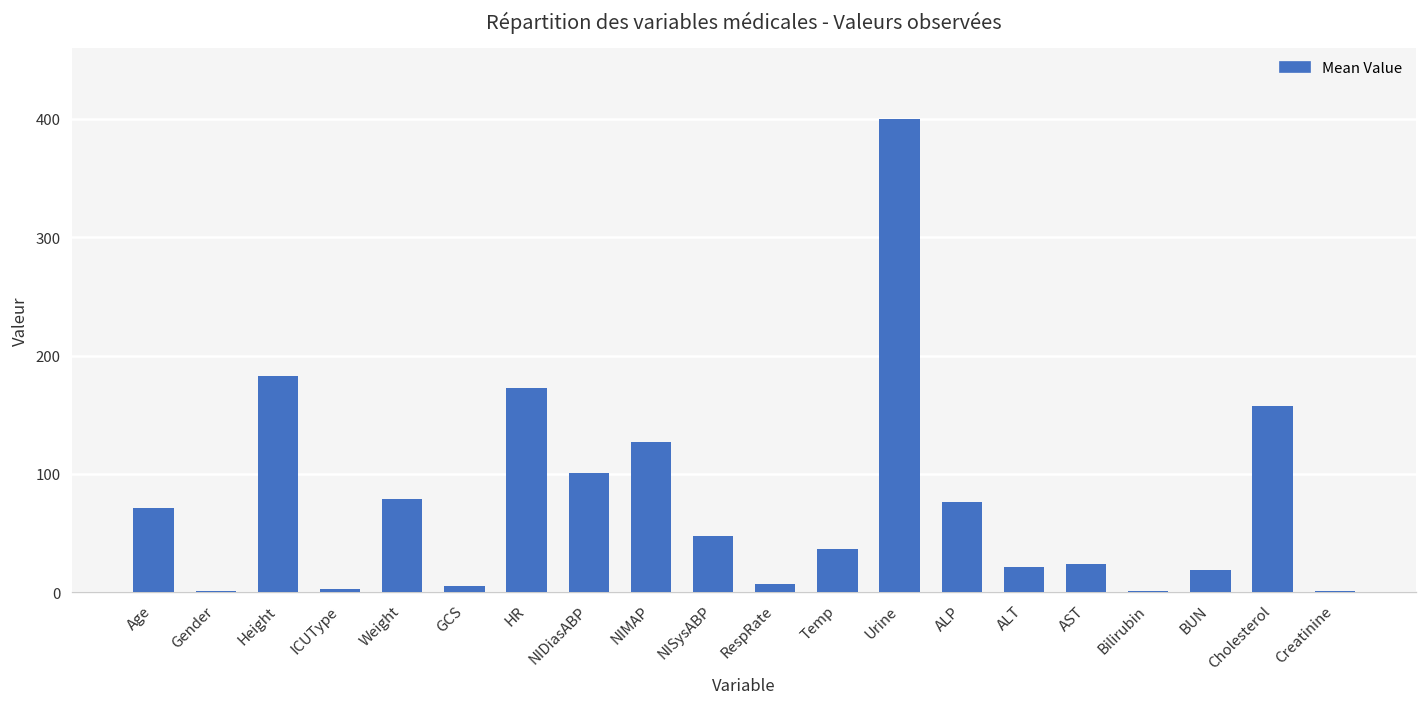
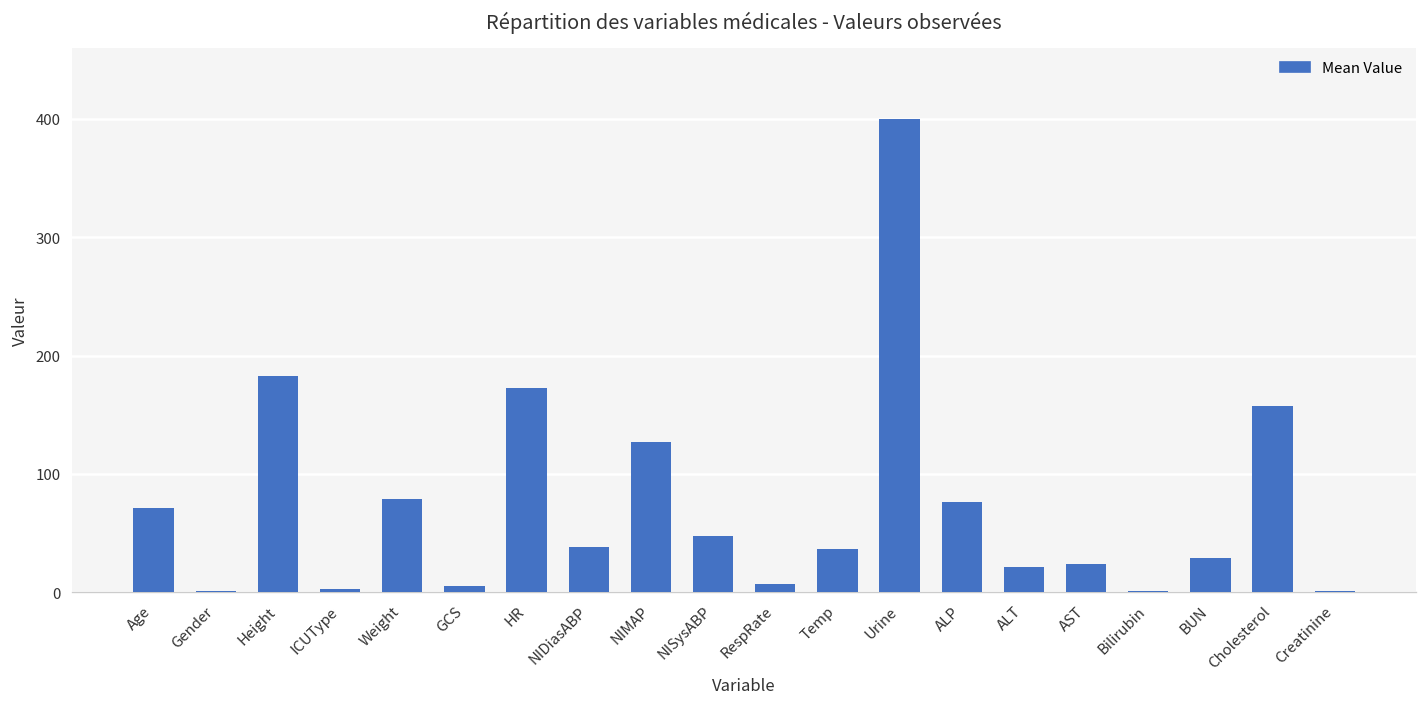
NIDiasABP: 100 -> 40
BUN: 20 -> 30
